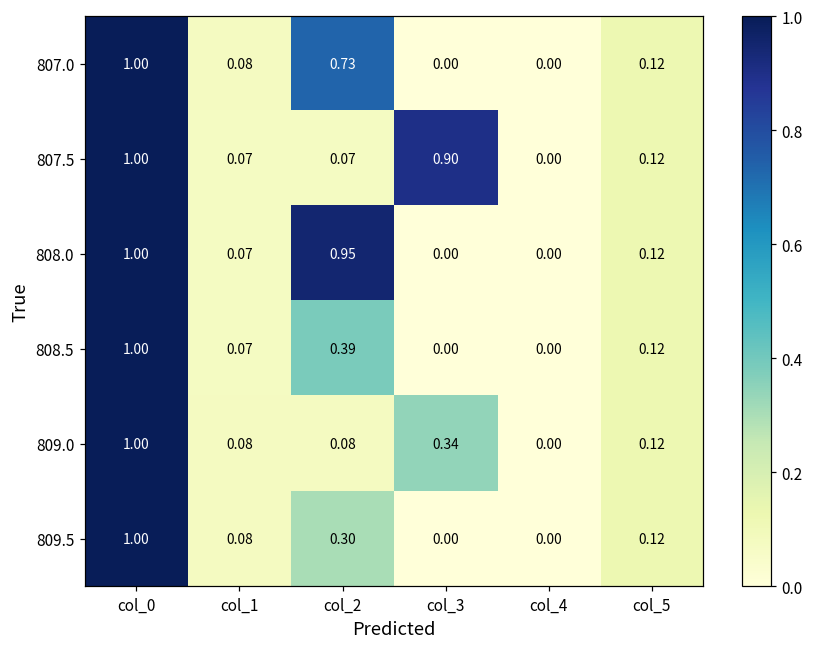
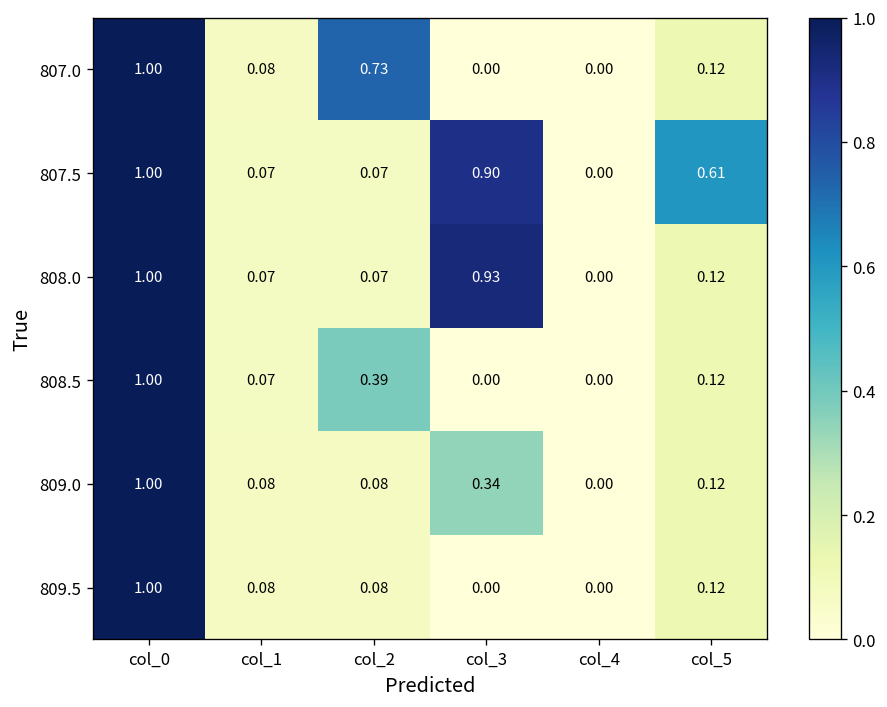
807.5, col_5: 0.12 -> 0.61
808.0, col_2: 0.95 -> 0.07
808.0, col_3: 0.00 -> 0.93
809.5, col_2: 0.30 -> 0.08
